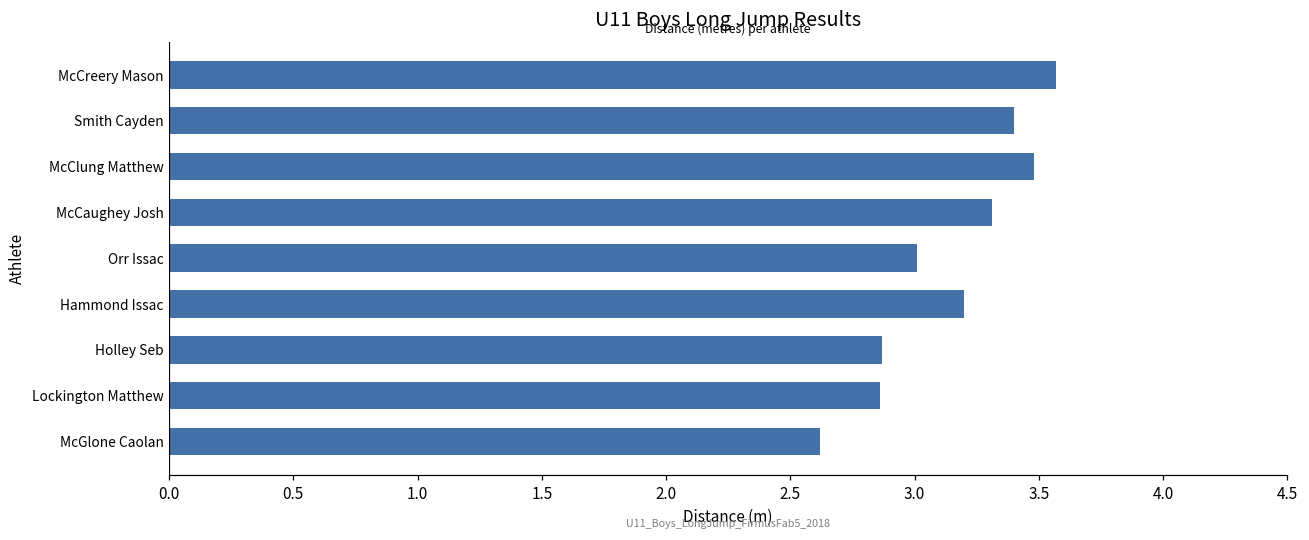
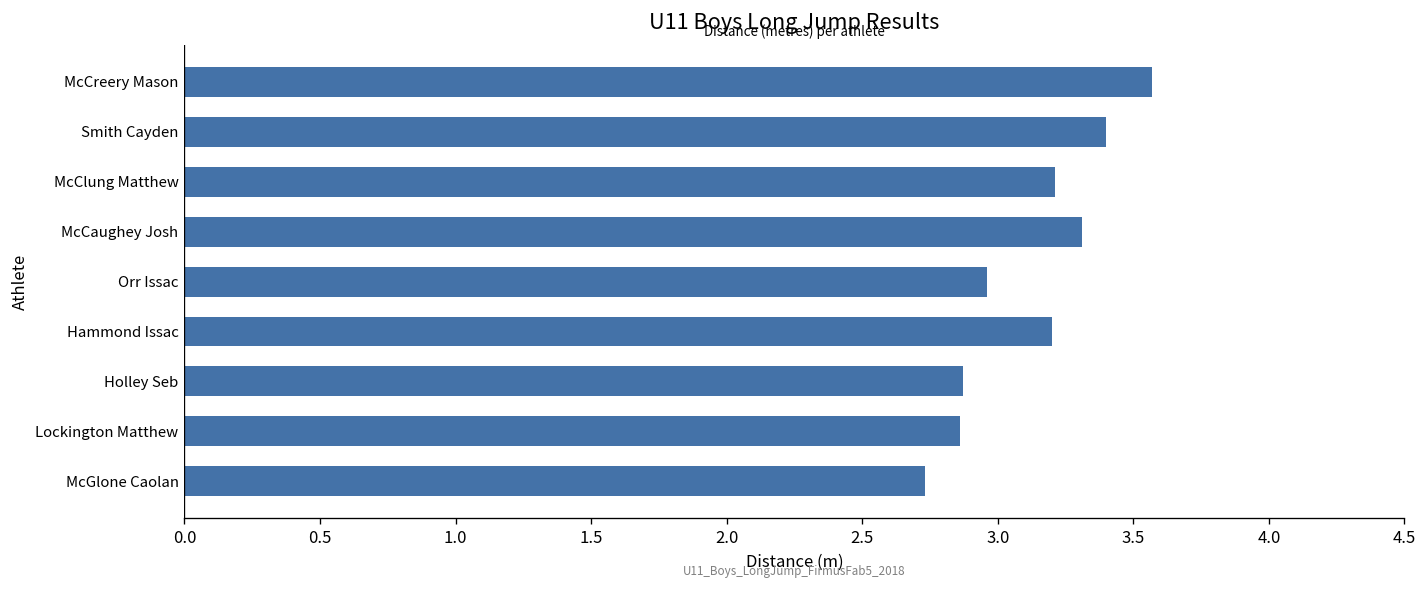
McClung Matthew: 3.48 -> 3.21
Orr Issac: 3.01 -> 2.96
McGlone Caolan: 2.62 -> 2.73
